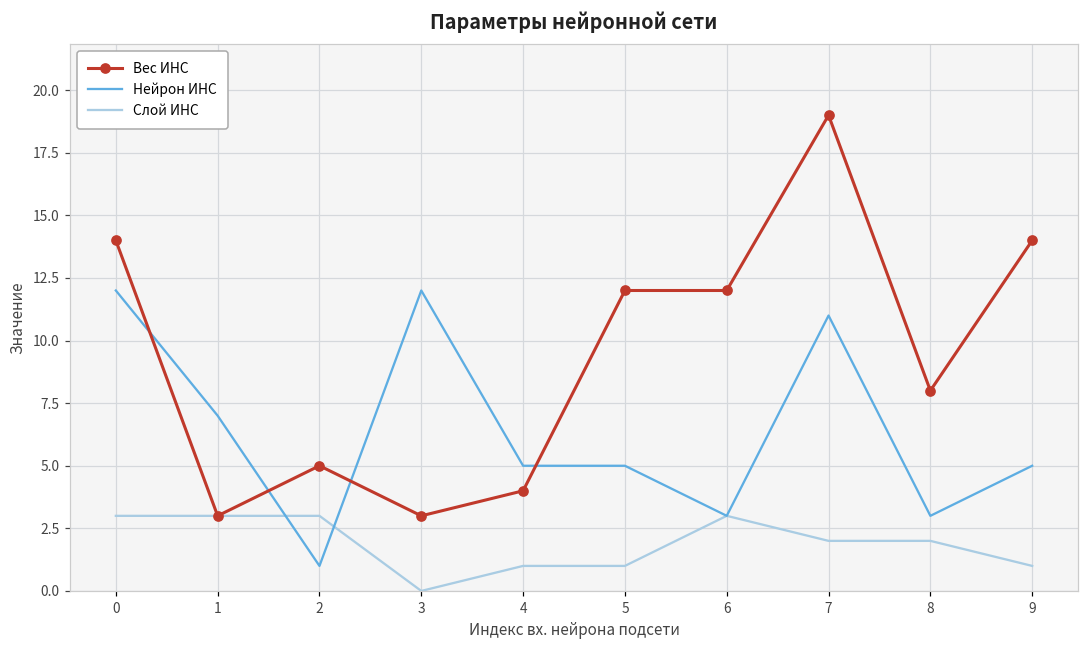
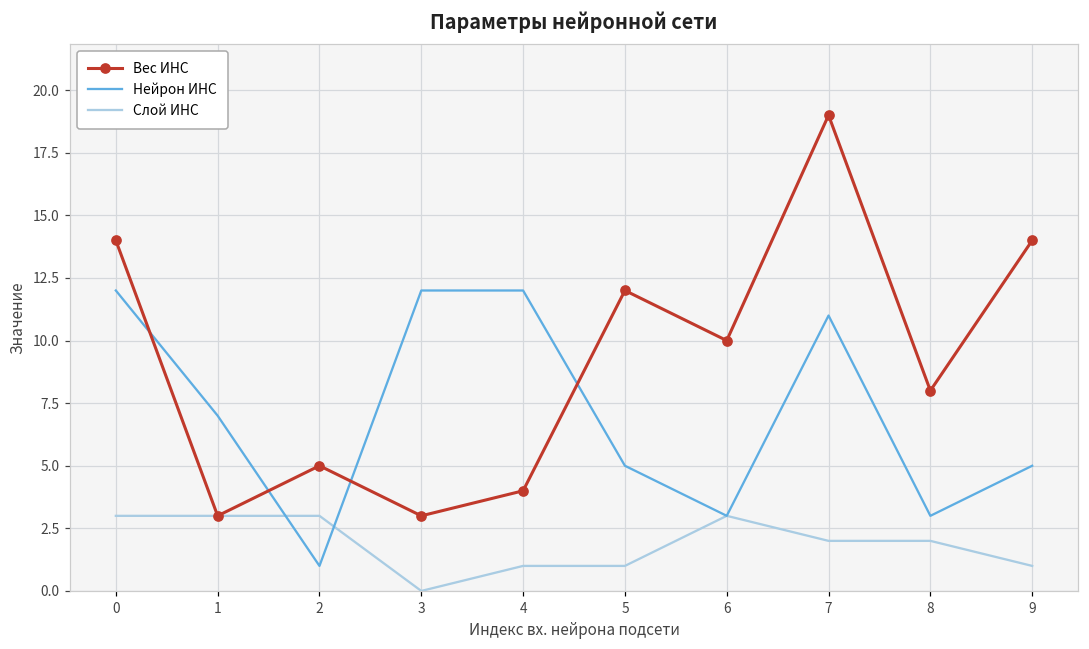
Нейрон ИНС, 4: 5 -> 12
Вес ИНС, 6: 12 -> 10
